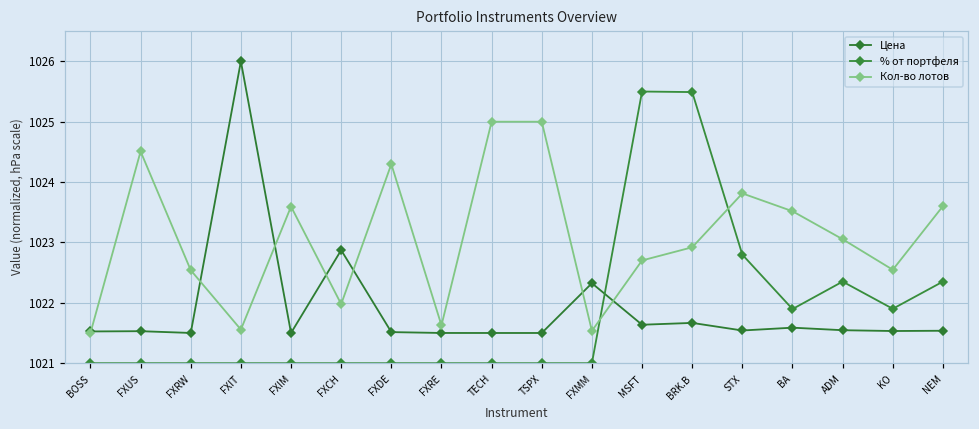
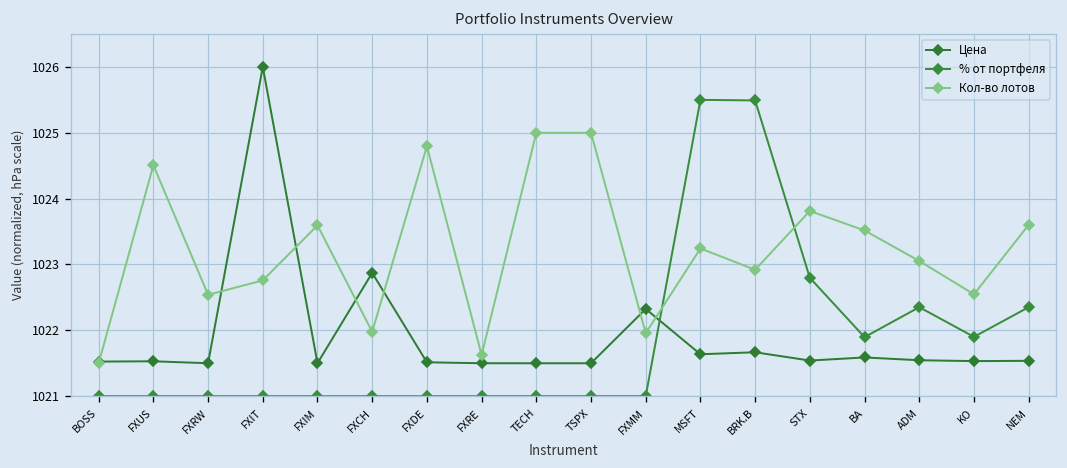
Кол-во лотов, FXIT: 1021.6 -> 1022.8
Кол-во лотов, FXDE: 1024.3 -> 1024.8
Кол-во лотов, FXMM: 1021.5 -> 1022.0
Кол-во лотов, MSFT: 1022.7 -> 1023.2
